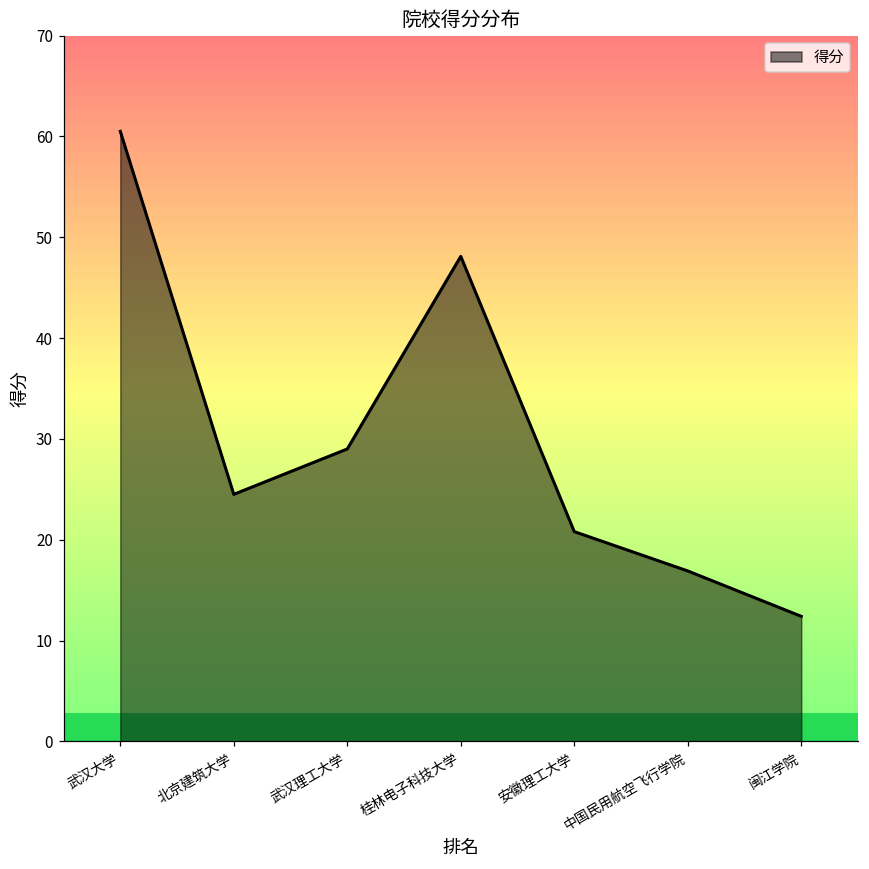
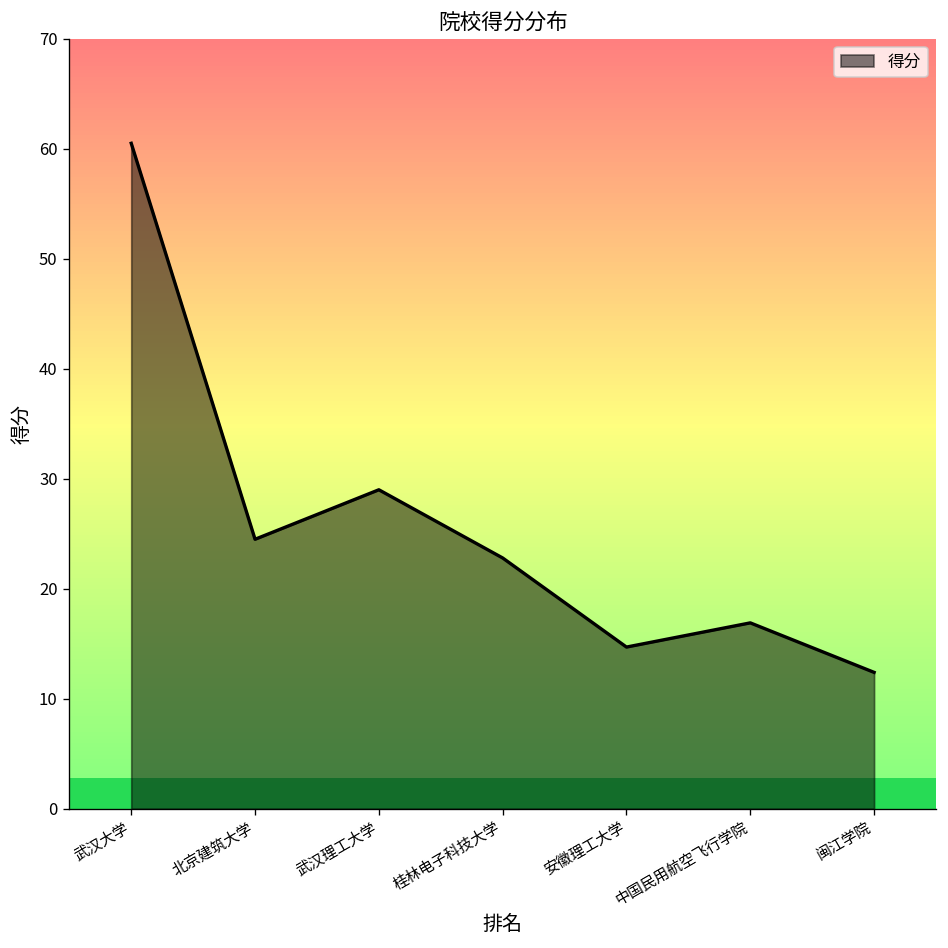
桂林电子科技大学: 48 -> 23
安徽理工大学: 21 -> 15
